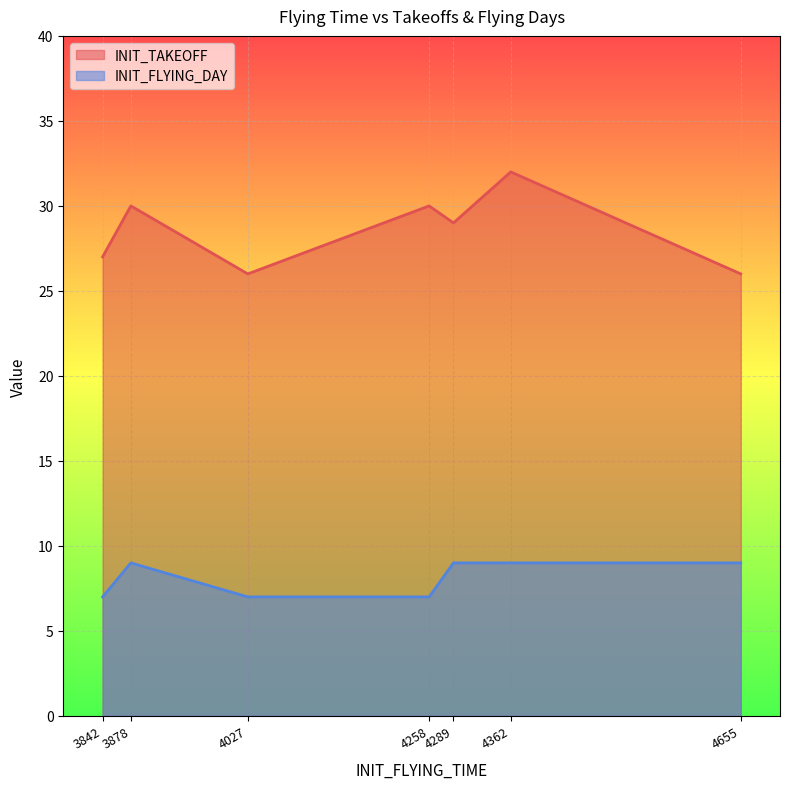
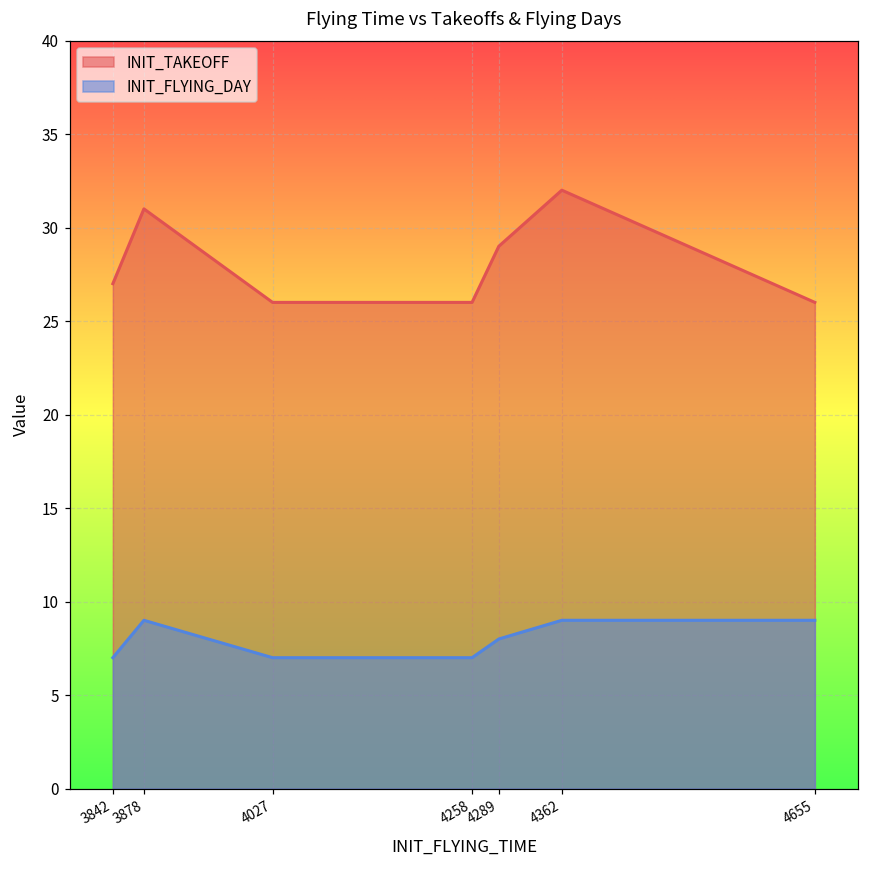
INIT_TAKEOFF, 3878: 30 -> 31
INIT_TAKEOFF, 4258: 30 -> 26
INIT_FLYING_DAY, 4289: 9 -> 8
